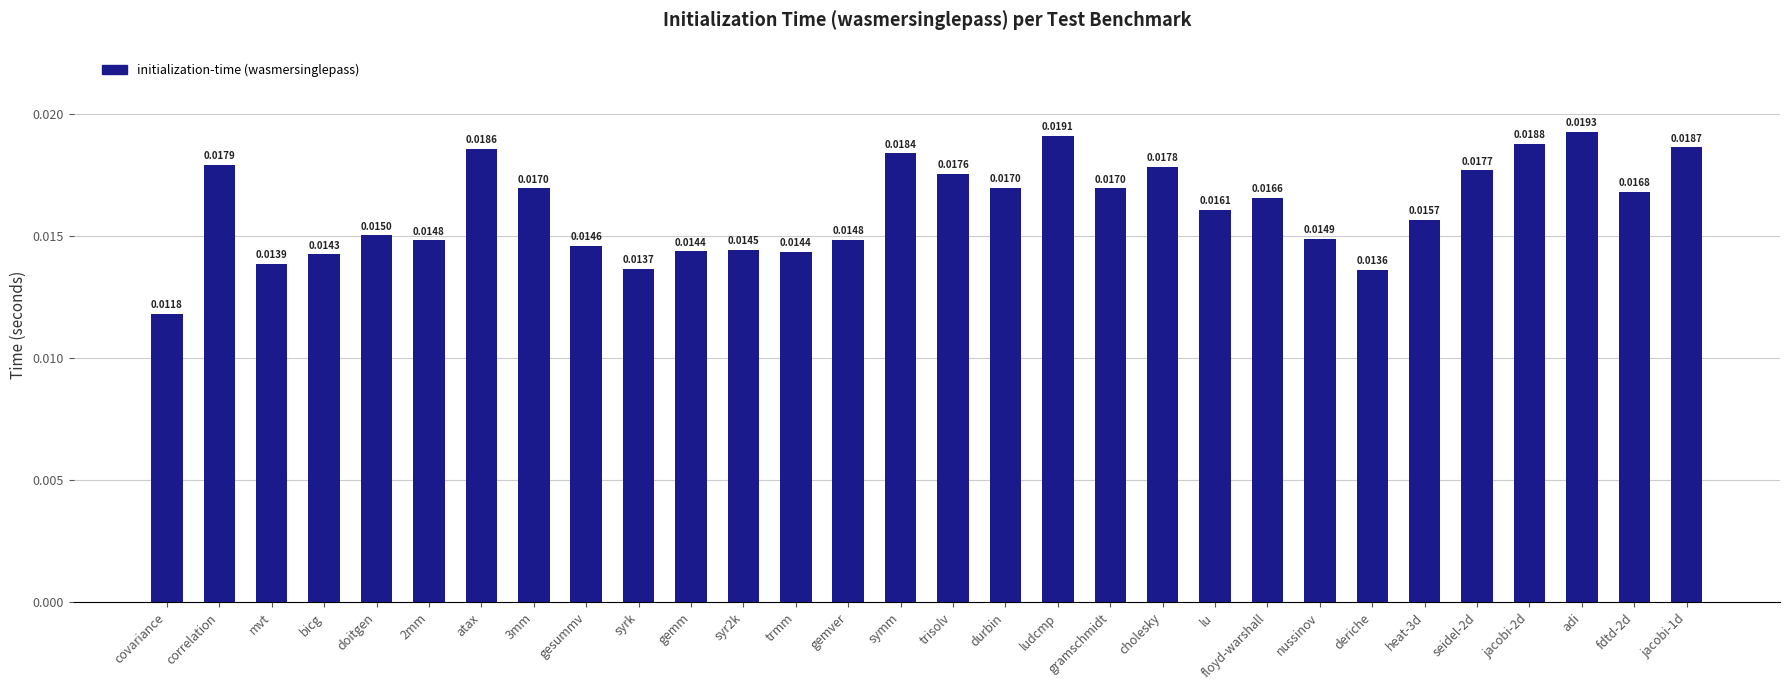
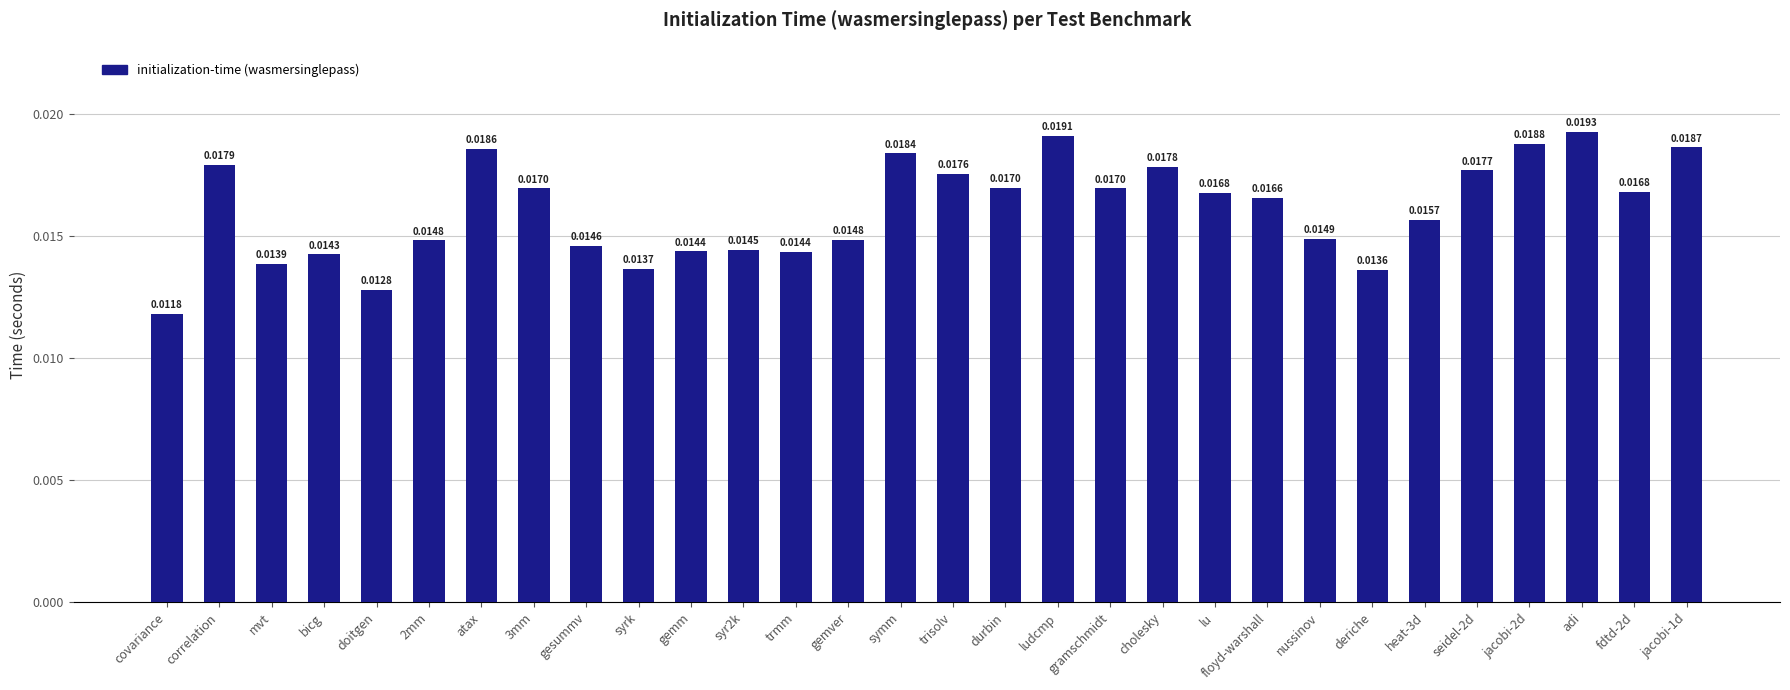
doitgen: 0.0150 -> 0.0128
lu: 0.0161 -> 0.0168
